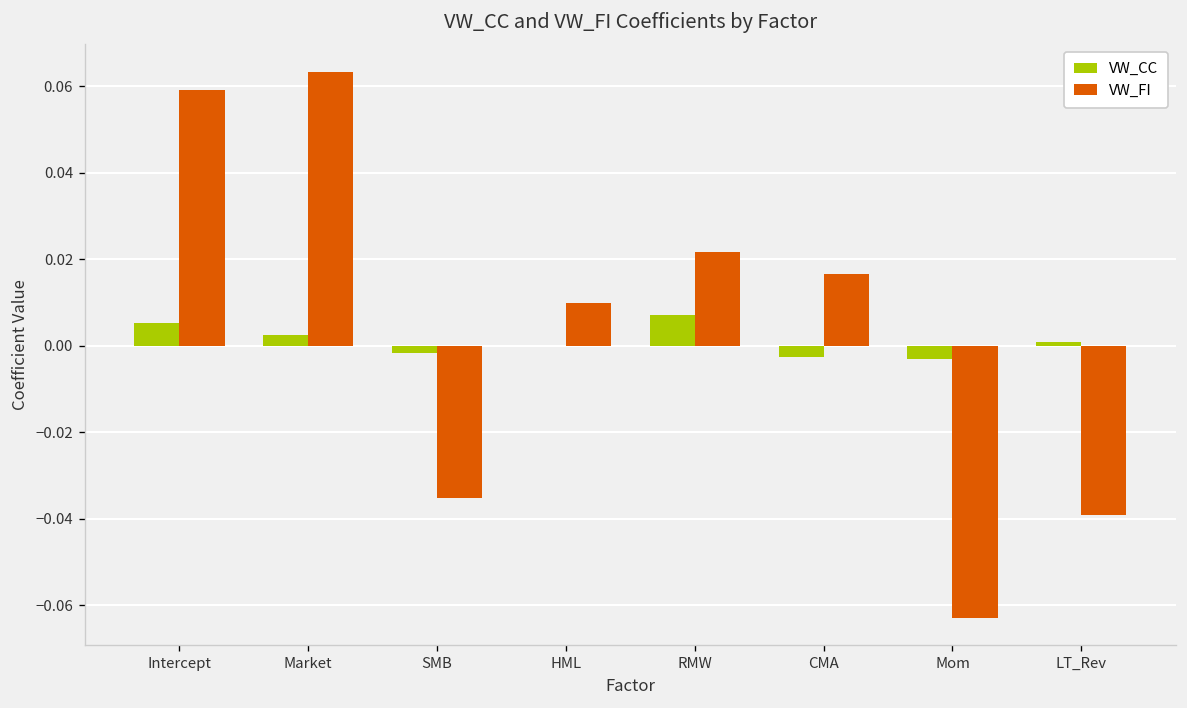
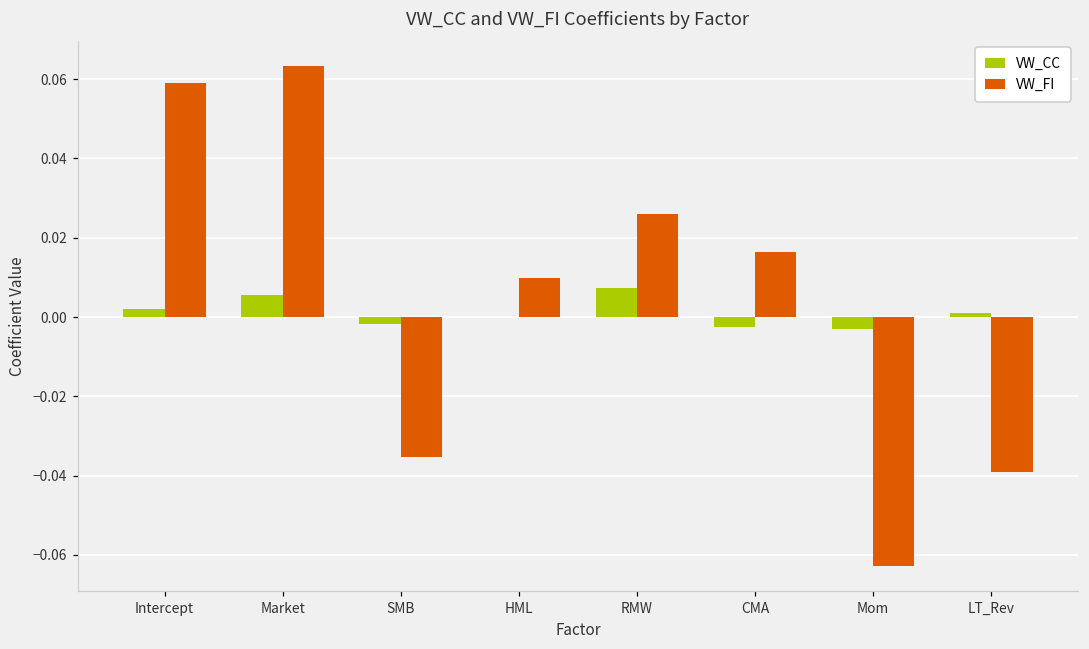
VW_CC, Intercept: 0.005 -> 0.002
VW_CC, Market: 0.002 -> 0.005
VW_FI, RMW: 0.022 -> 0.026
